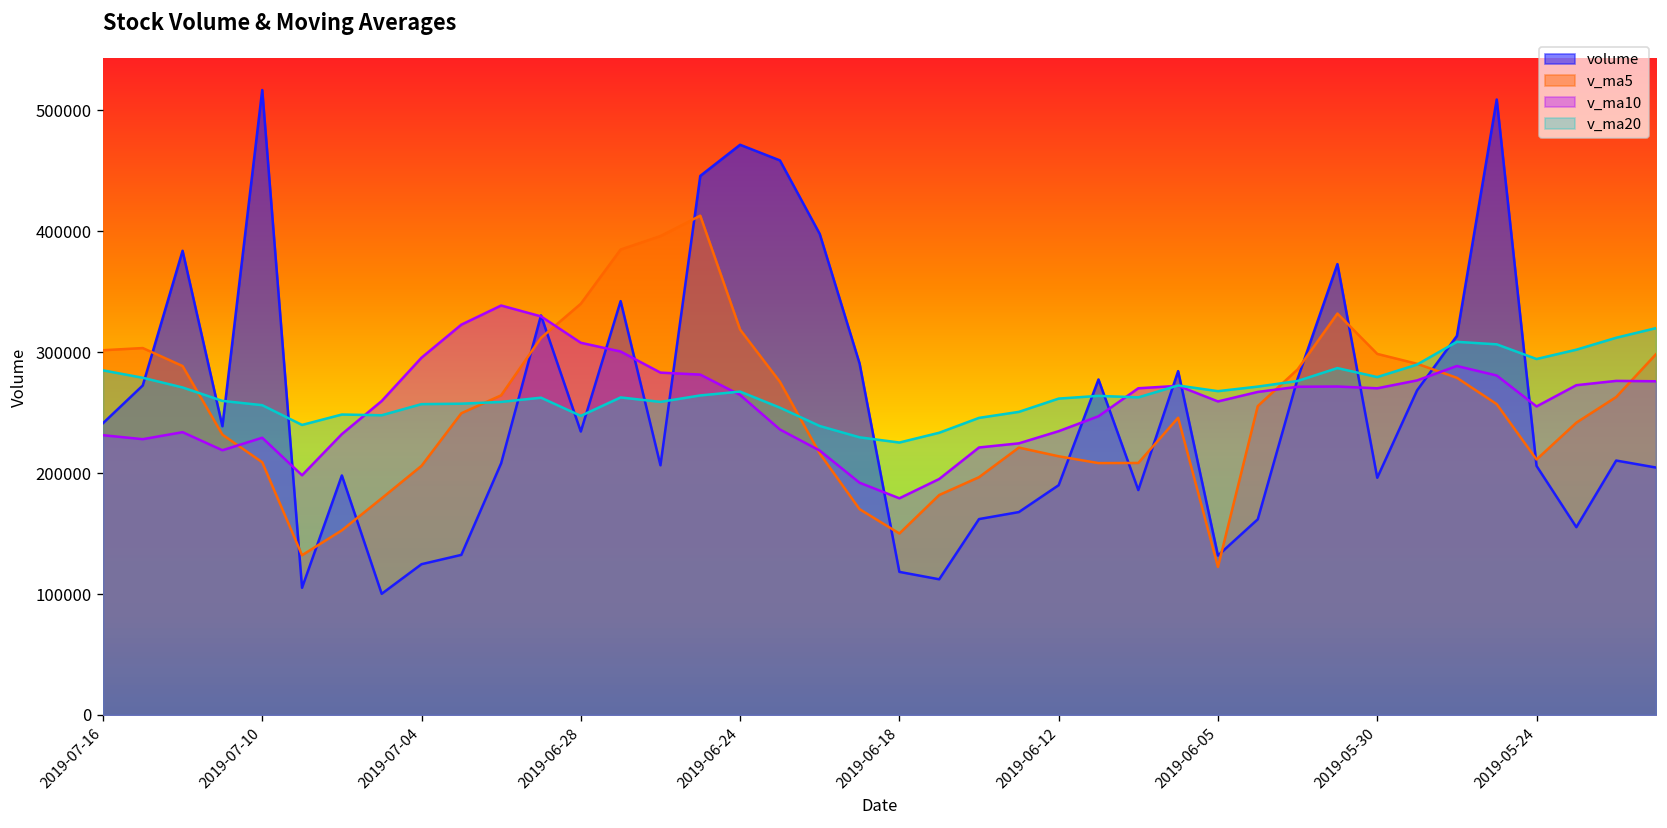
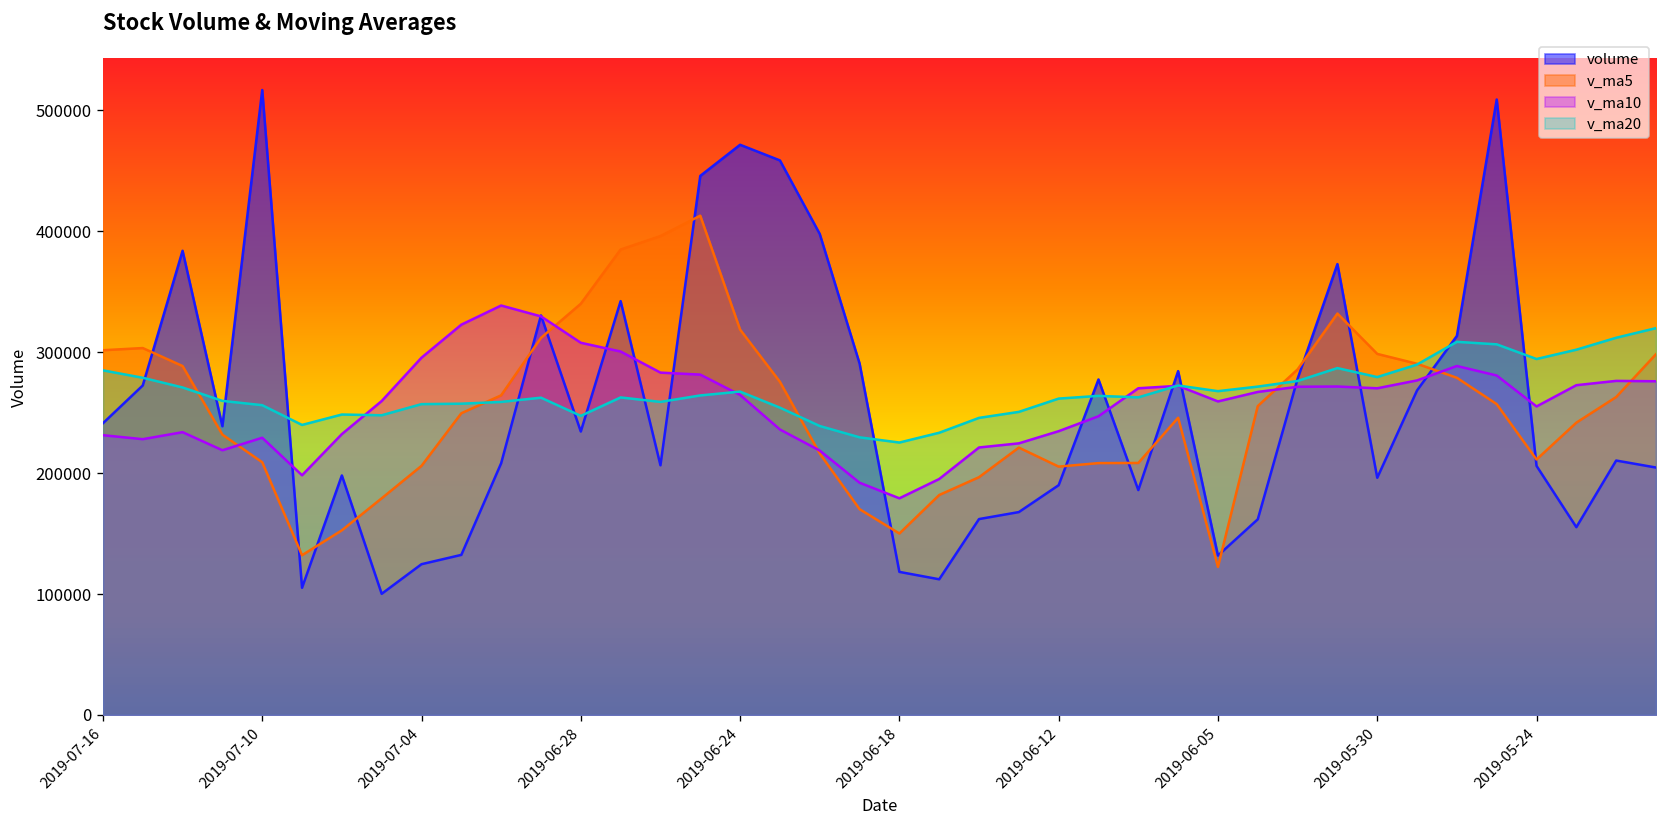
v_ma5, 2019-06-12: 214000 -> 205000
